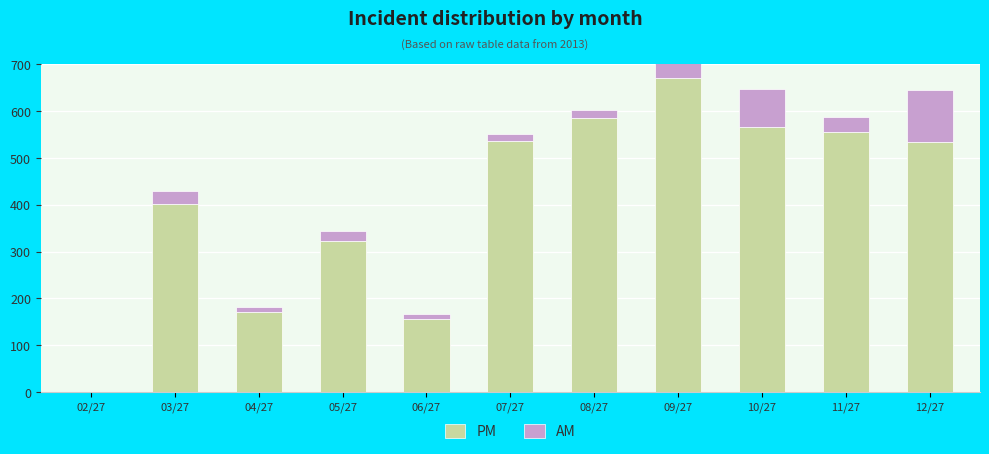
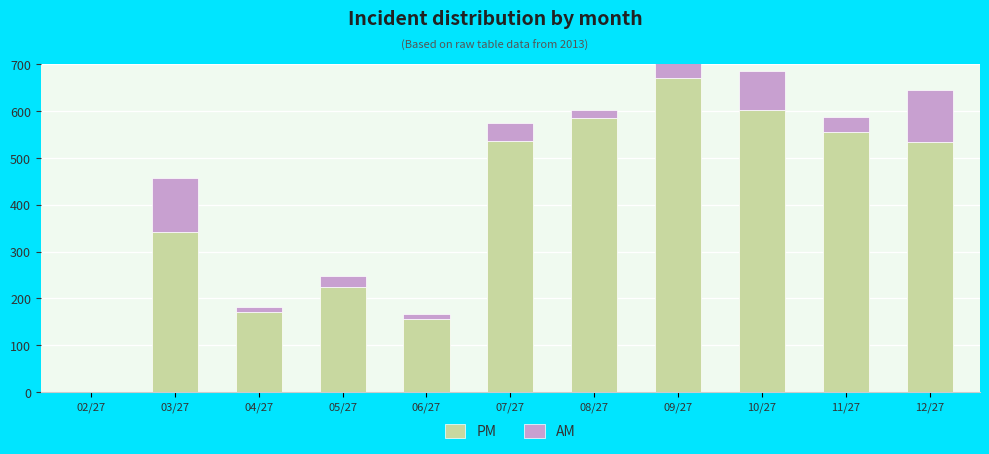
PM, 03/27: 400 -> 340
AM, 03/27: 30 -> 120
PM, 05/27: 320 -> 230
AM, 07/27: 20 -> 40
PM, 10/27: 570 -> 600
